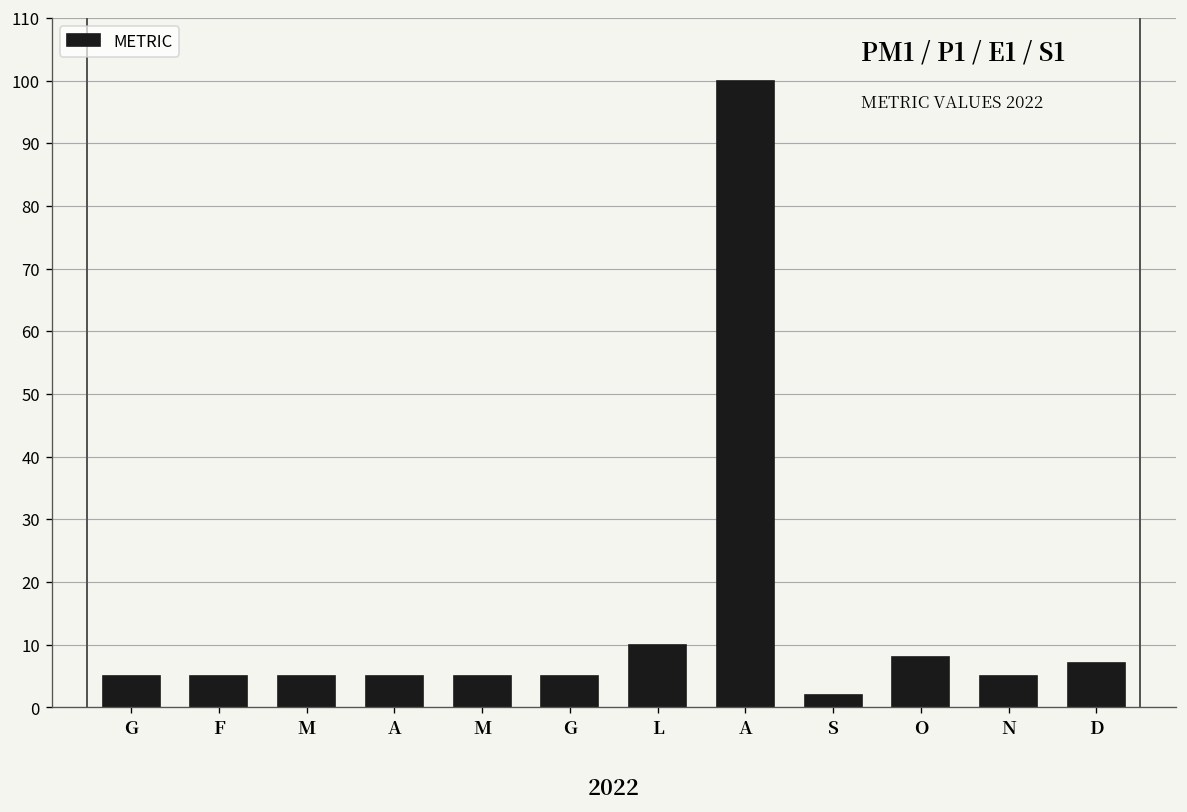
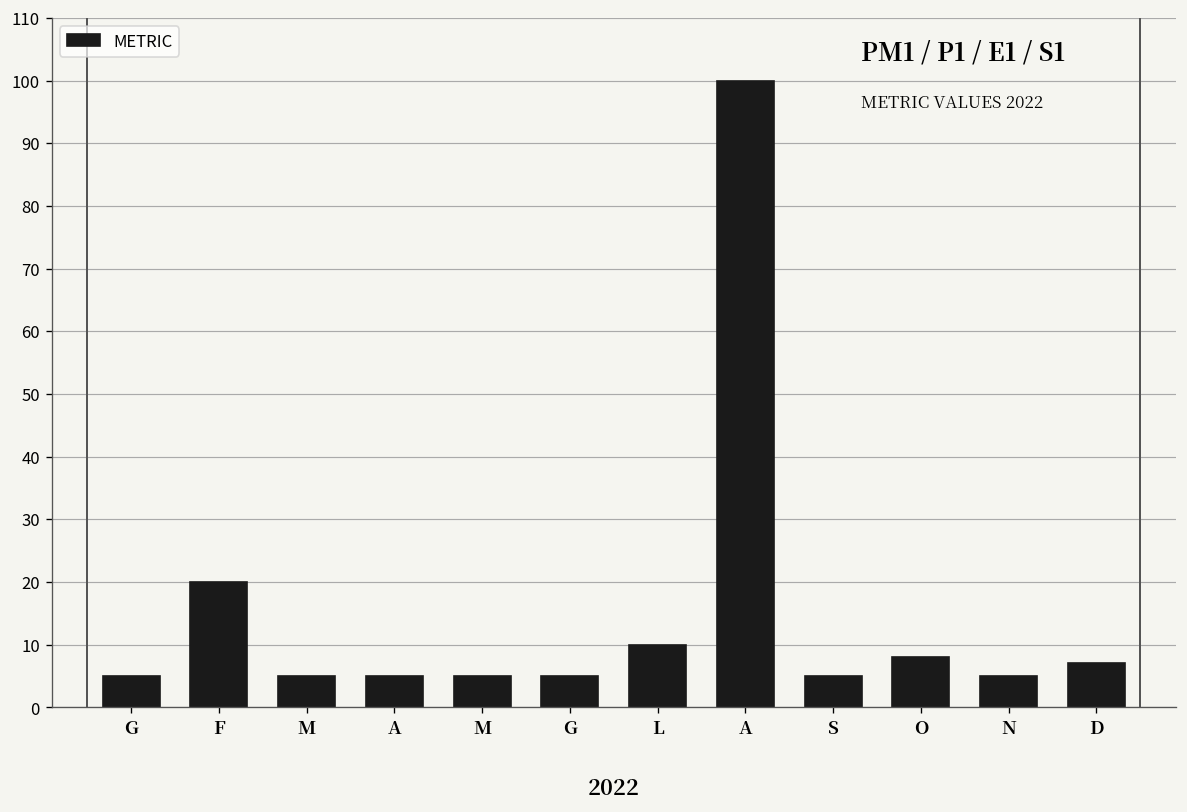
F: 5 -> 20
S: 2 -> 5
